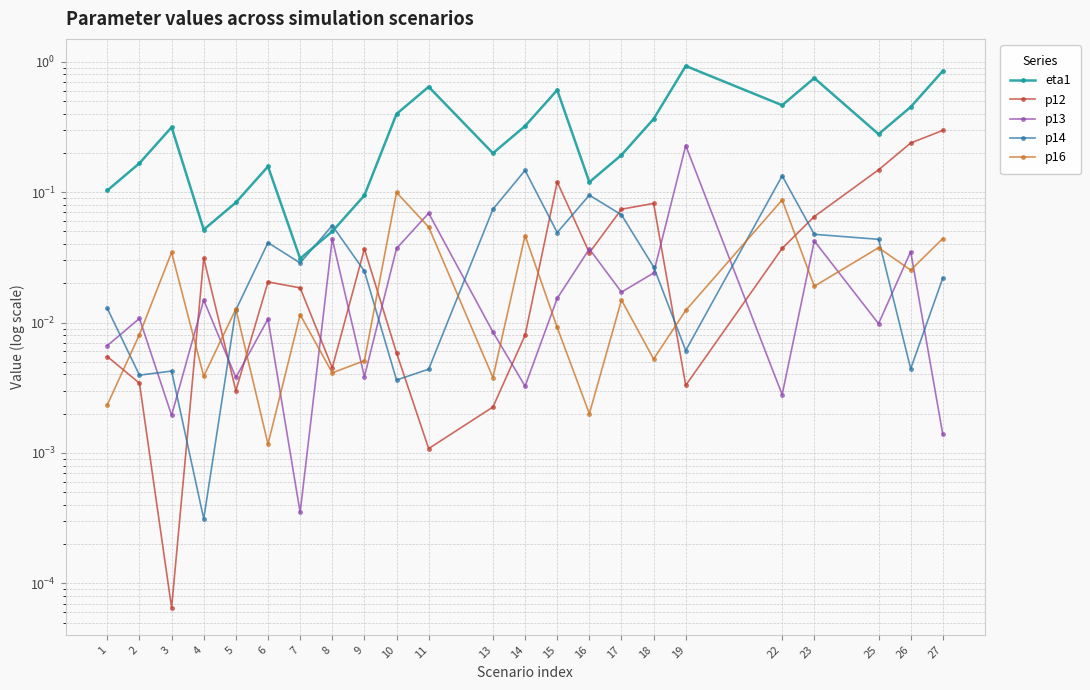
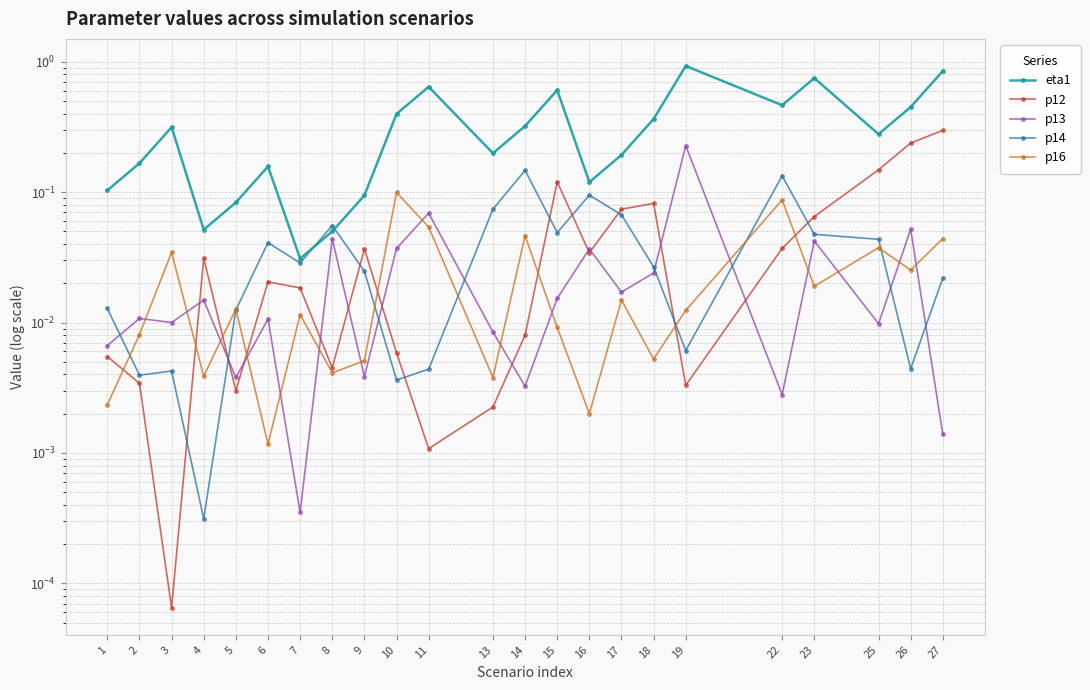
p13, 3: 0.0019 -> 0.010
p13, 26: 0.035 -> 0.052
